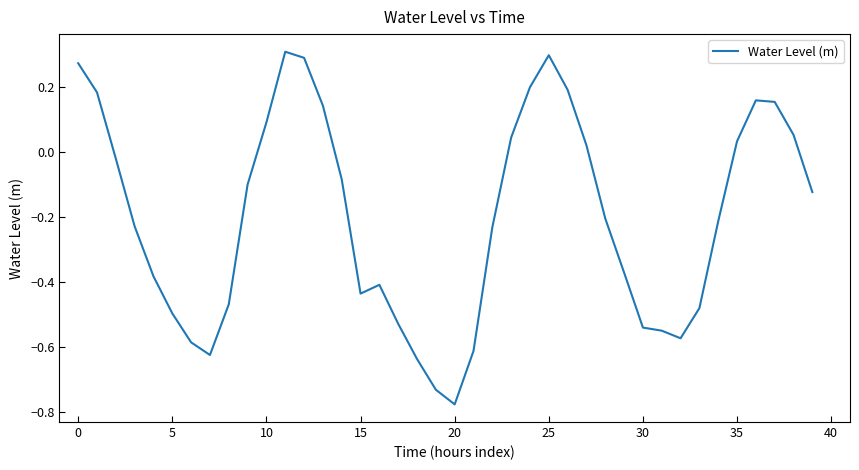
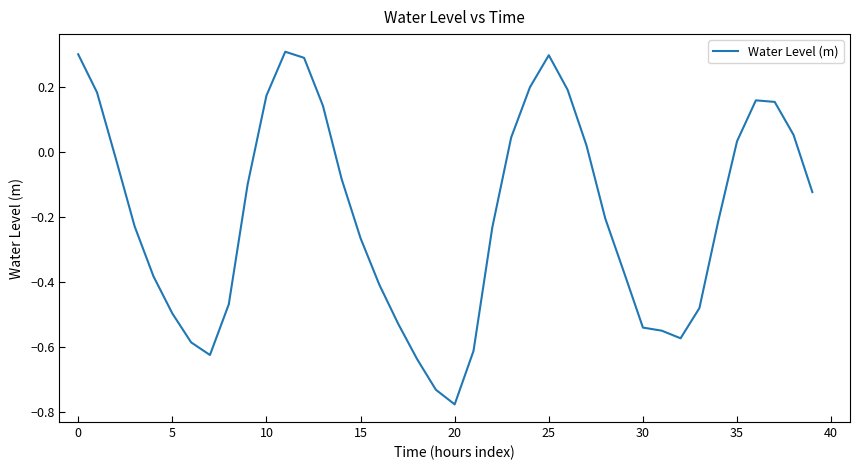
0: 0.27 -> 0.30
10: 0.09 -> 0.17
15: -0.44 -> -0.26
